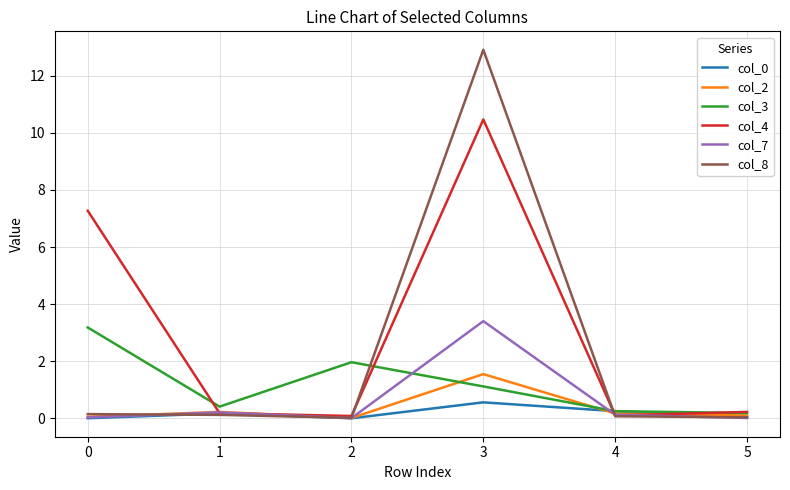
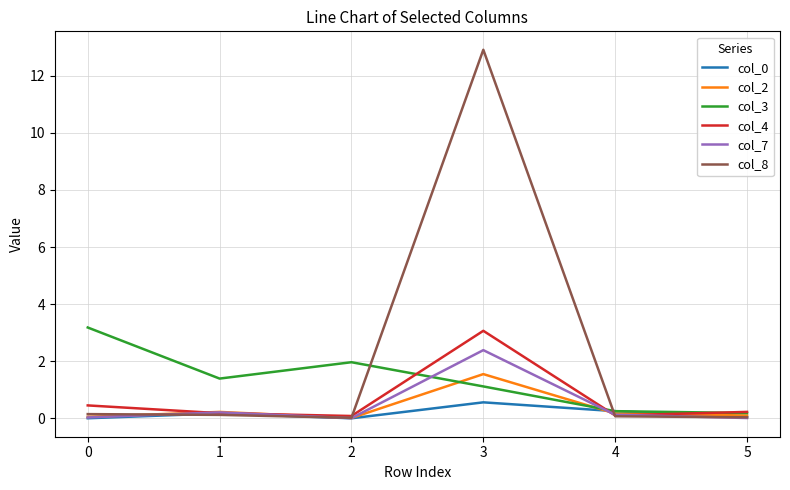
col_4, 0: 7.3 -> 0.5
col_3, 1: 0.4 -> 1.4
col_4, 3: 10.5 -> 3.1
col_7, 3: 3.4 -> 2.4
